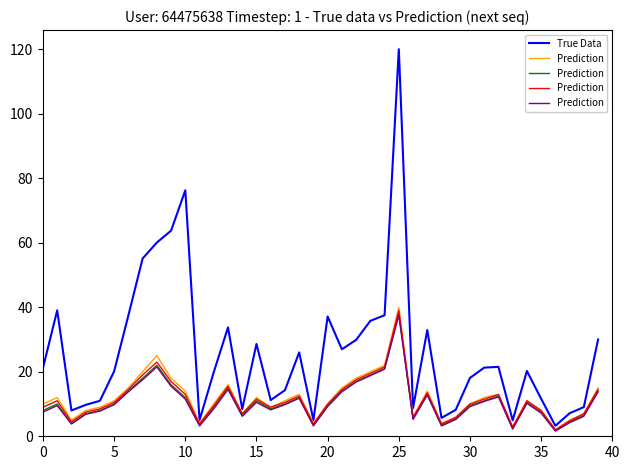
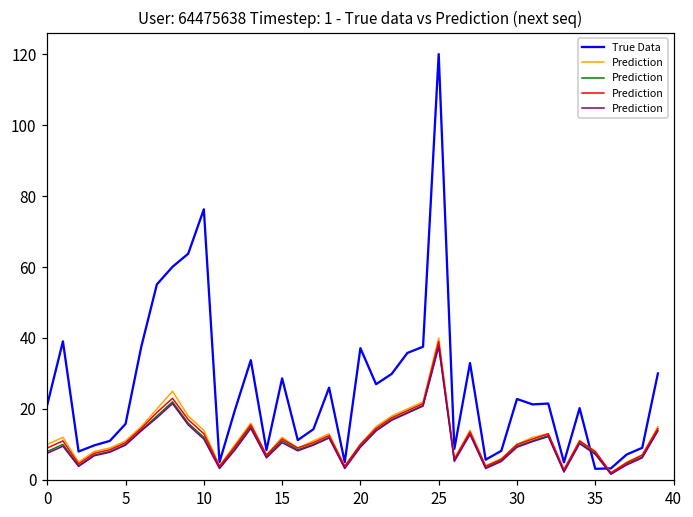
True Data, 5: 20 -> 16
True Data, 30: 18 -> 23
True Data, 35: 12 -> 3
